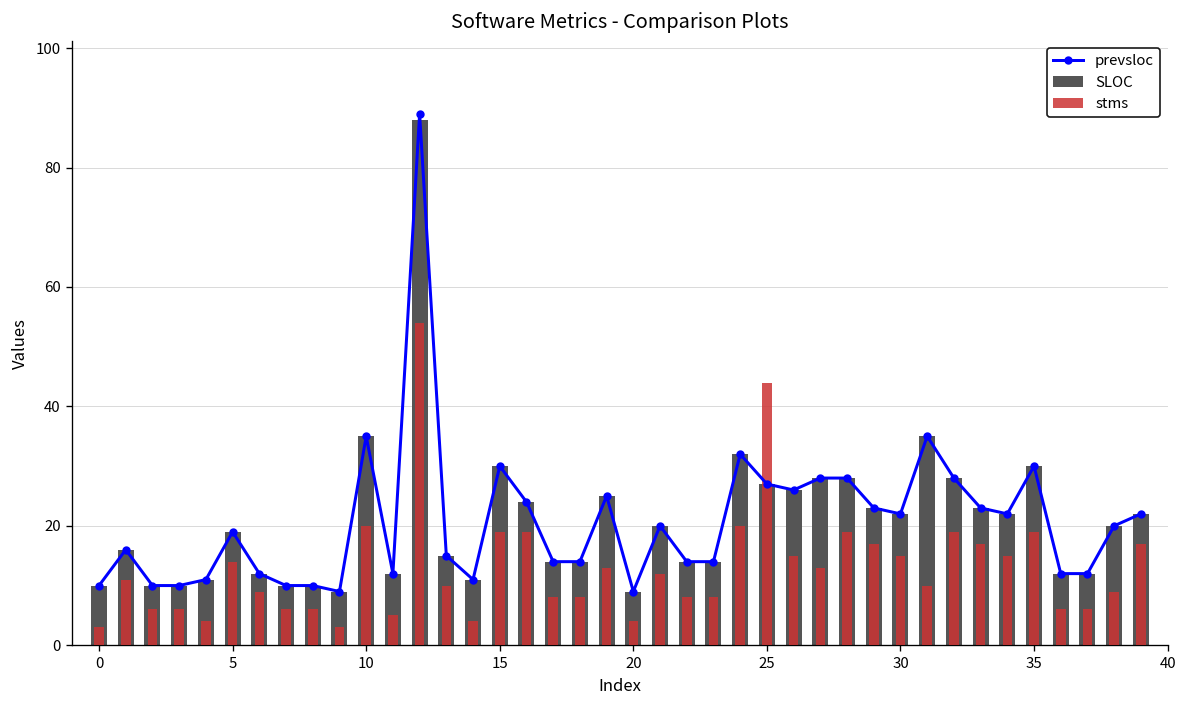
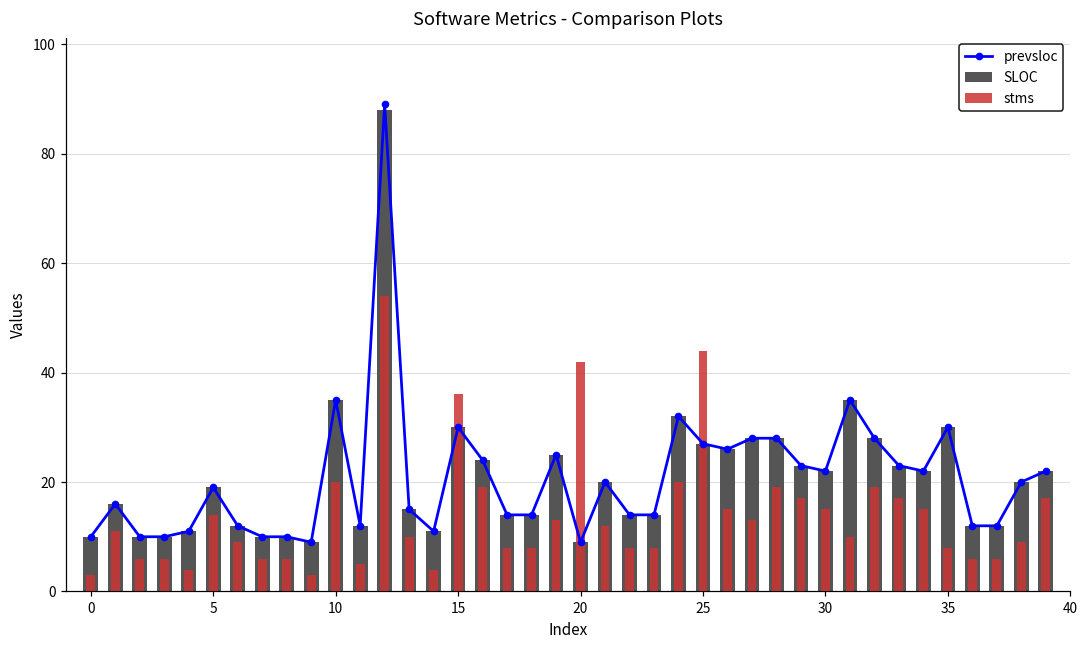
stms, 15: 19 -> 36
stms, 20: 4 -> 42
stms, 35: 19 -> 8
